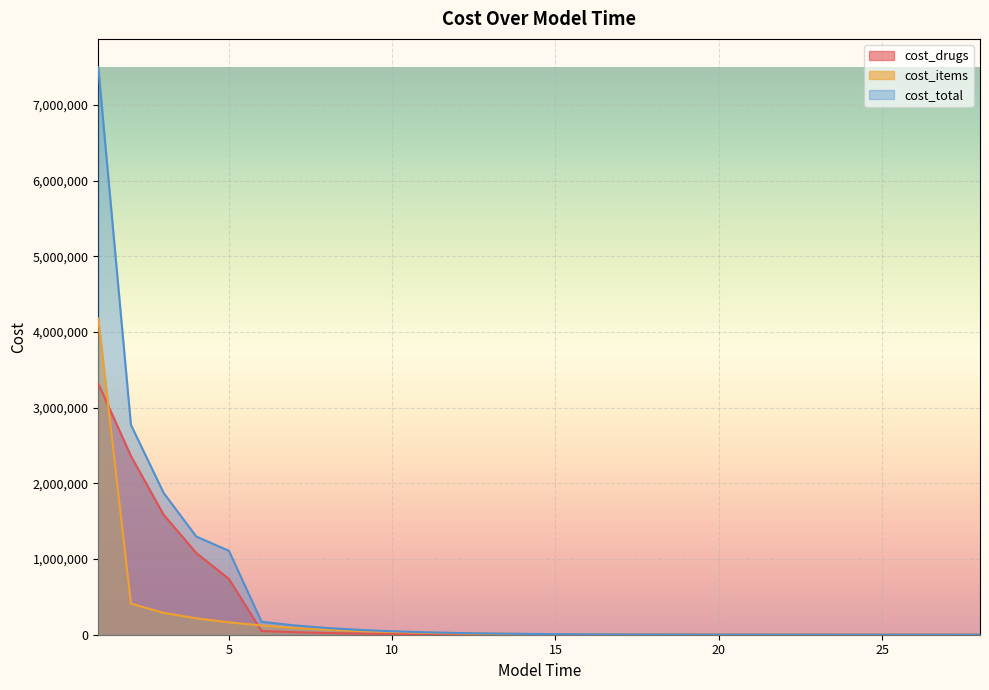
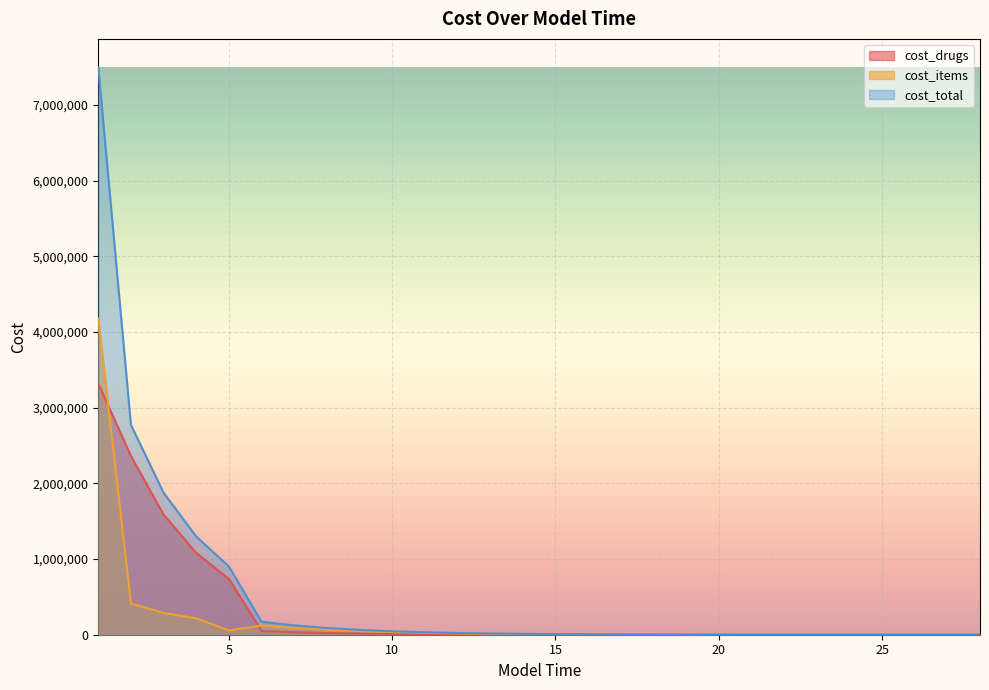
cost_items, 5: 200,000 -> 100,000
cost_total, 5: 1,100,000 -> 900,000
